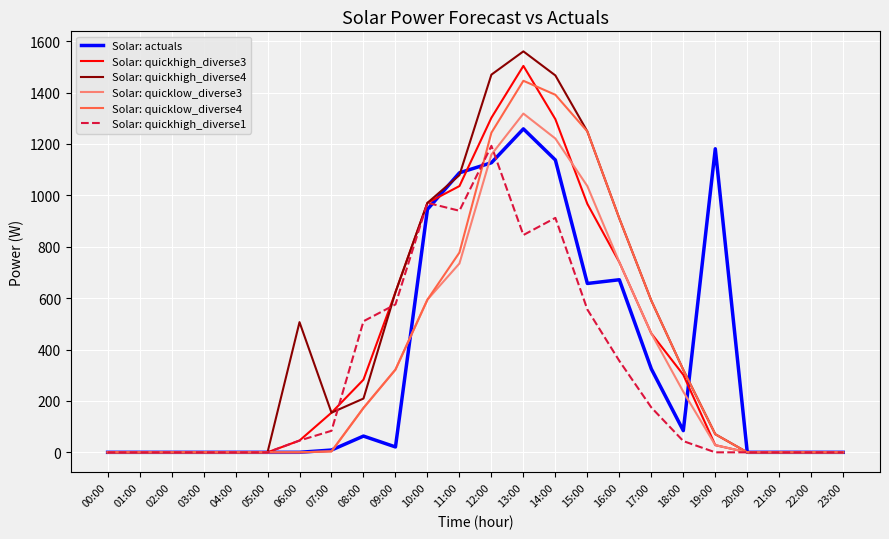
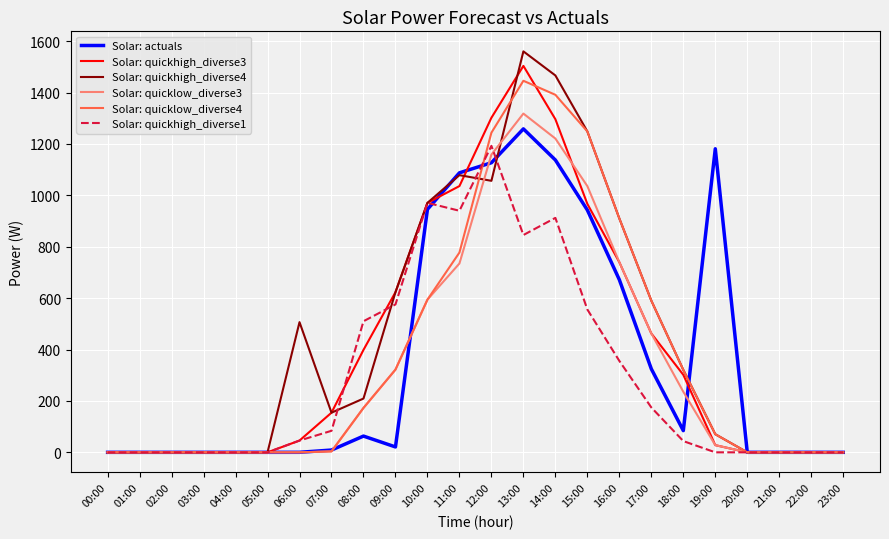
Solar: quickhigh_diverse3, 08:00: 280 -> 400
Solar: quickhigh_diverse4, 12:00: 1470 -> 1060
Solar: actuals, 15:00: 660 -> 940
